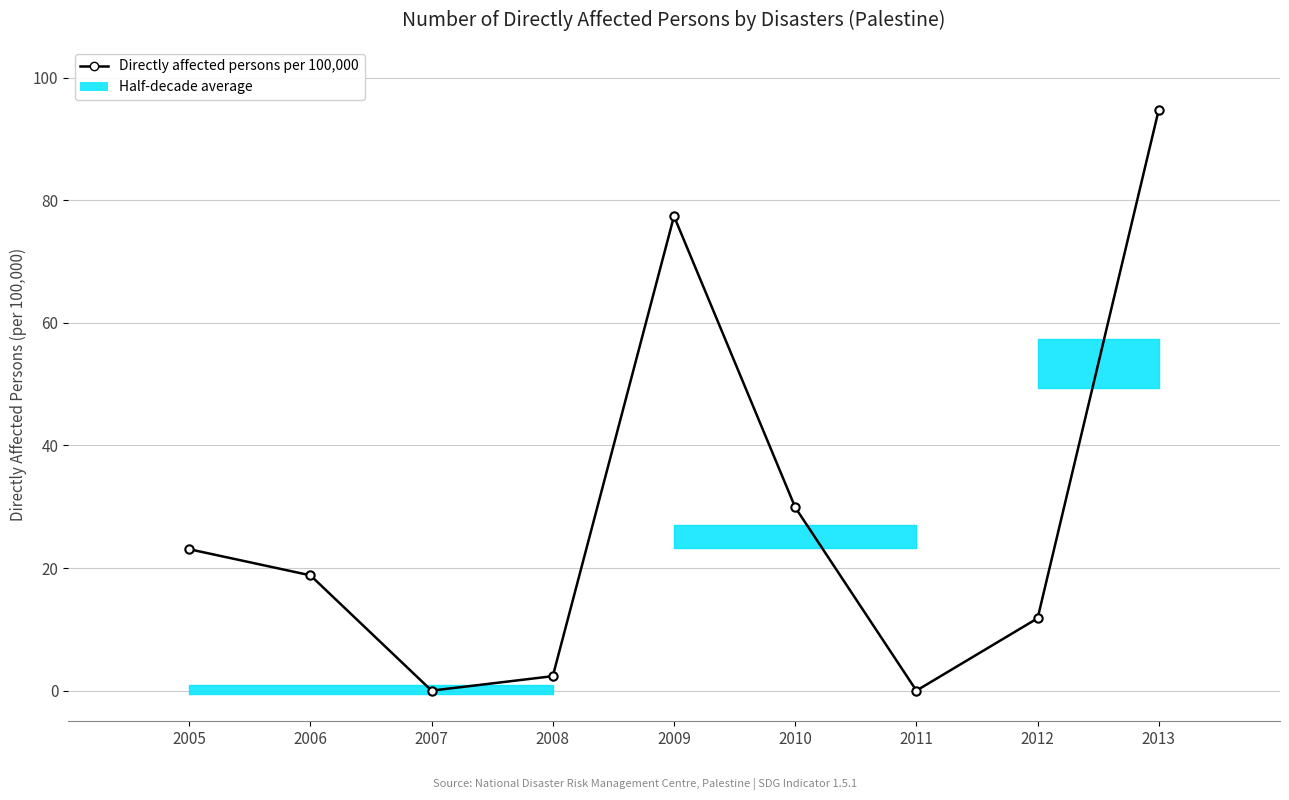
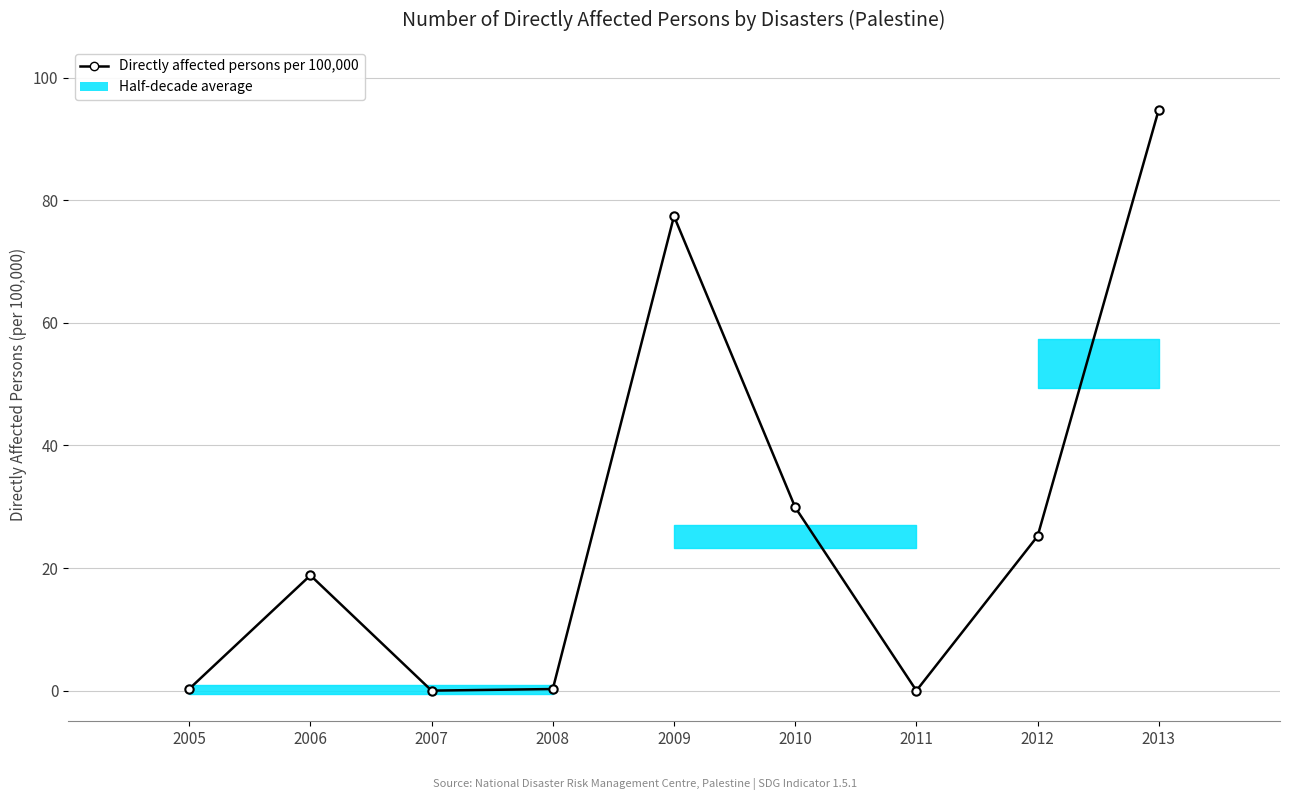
2005: 23 -> 0
2008: 2 -> 0
2012: 12 -> 25
